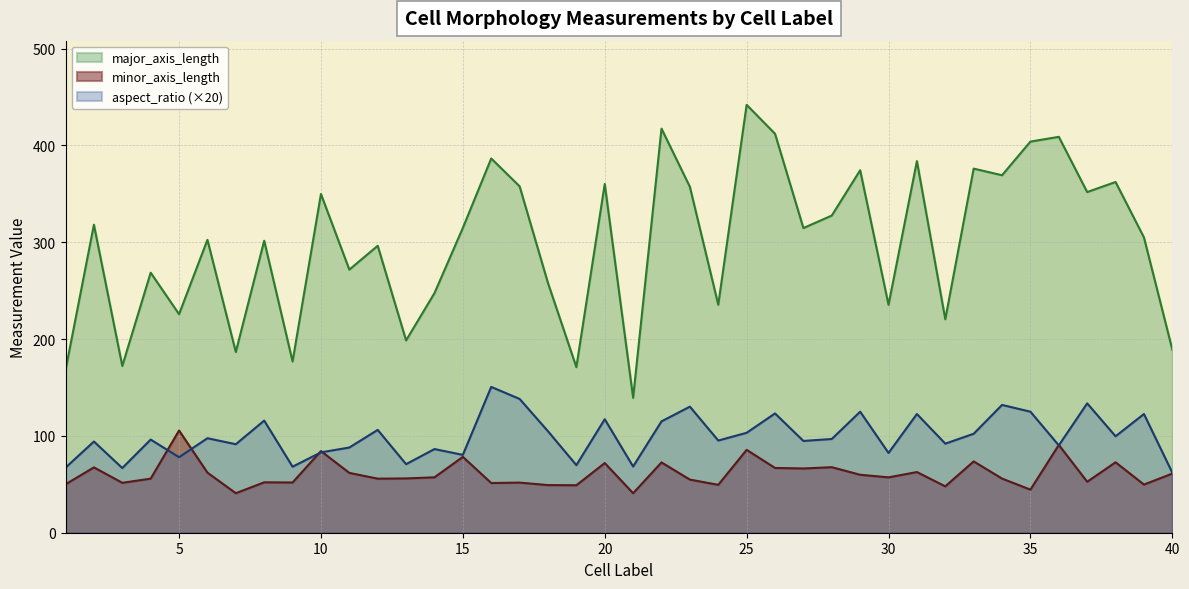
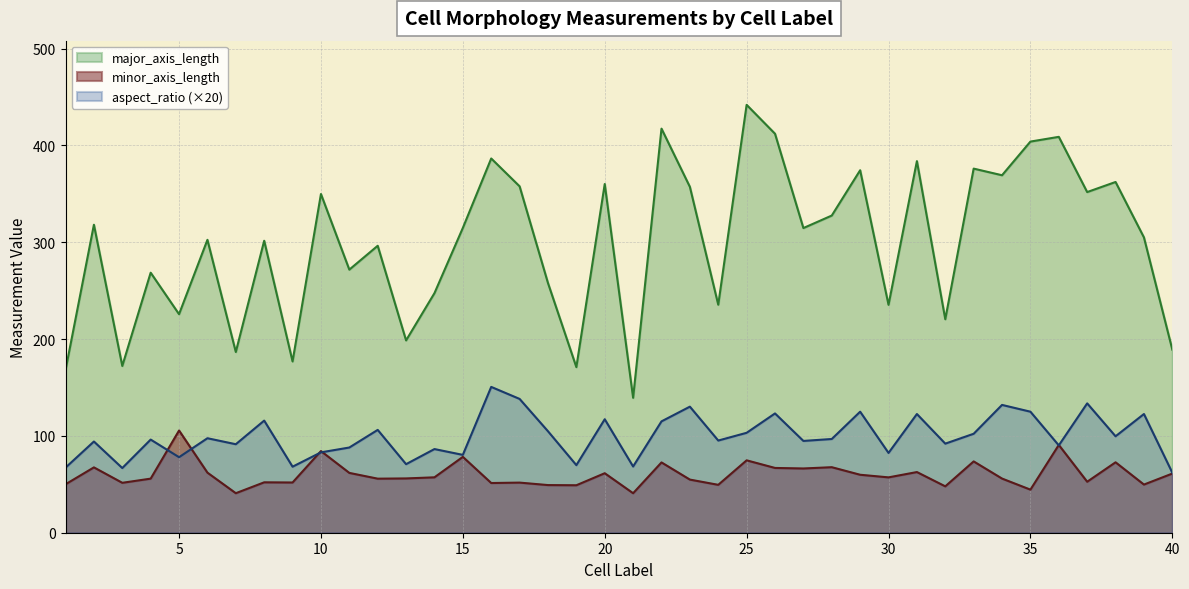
minor_axis_length, 20: 70 -> 60
minor_axis_length, 25: 90 -> 70
